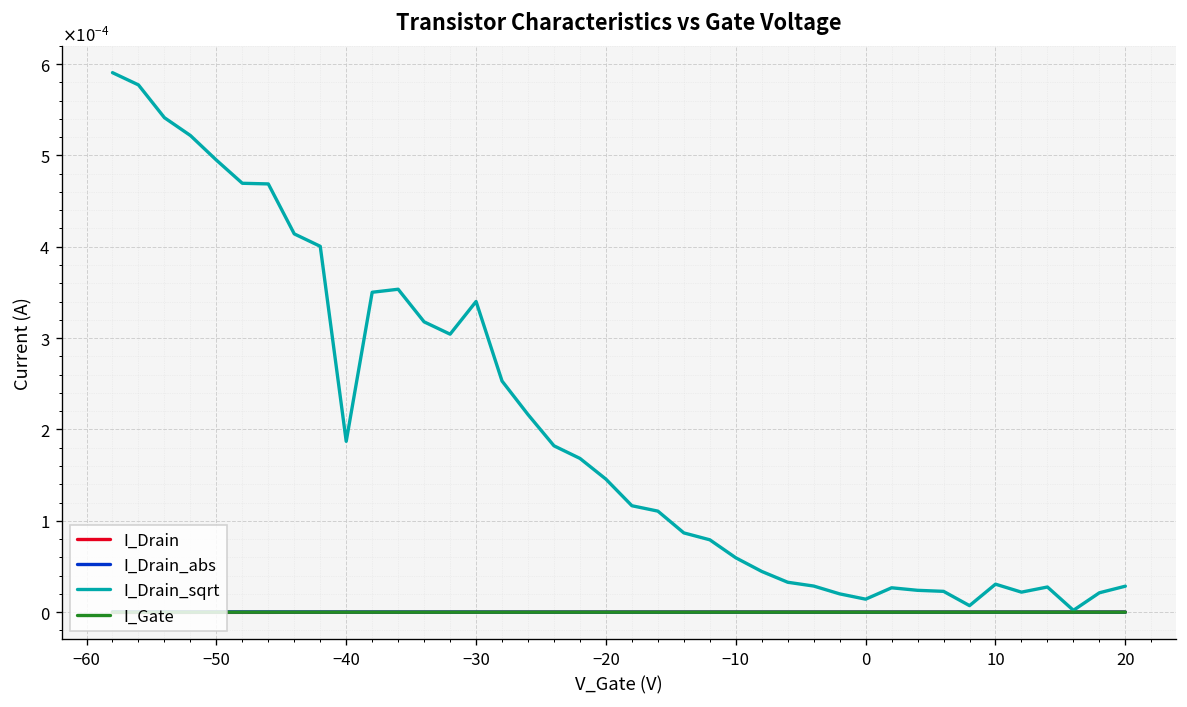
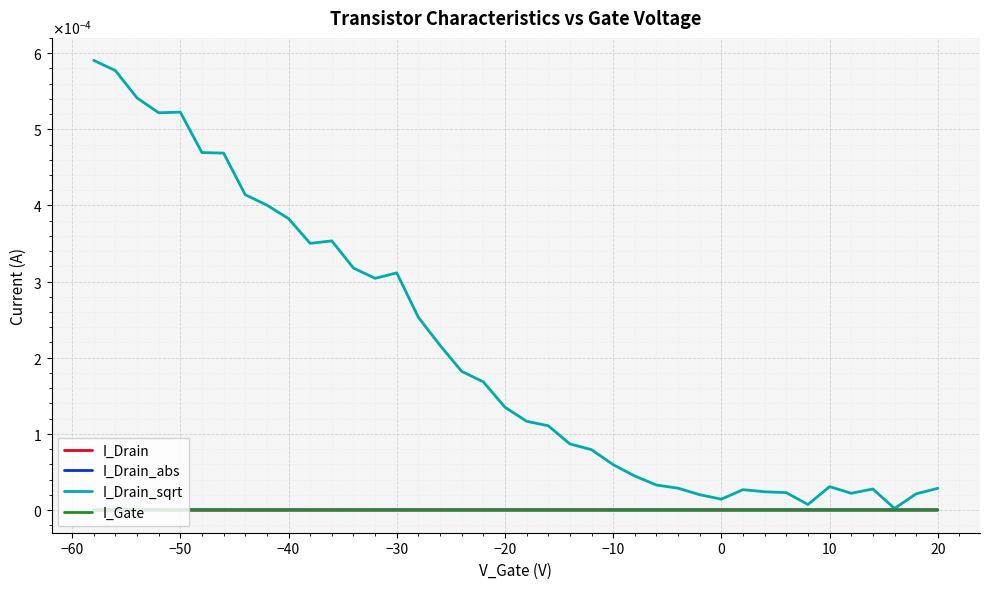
I_Drain_sqrt, −50: 0.00049 -> 0.00052
I_Drain_sqrt, −40: 0.00019 -> 0.00038
I_Drain_sqrt, −30: 0.00034 -> 0.00031
I_Drain_sqrt, −20: 0.00015 -> 0.00014
